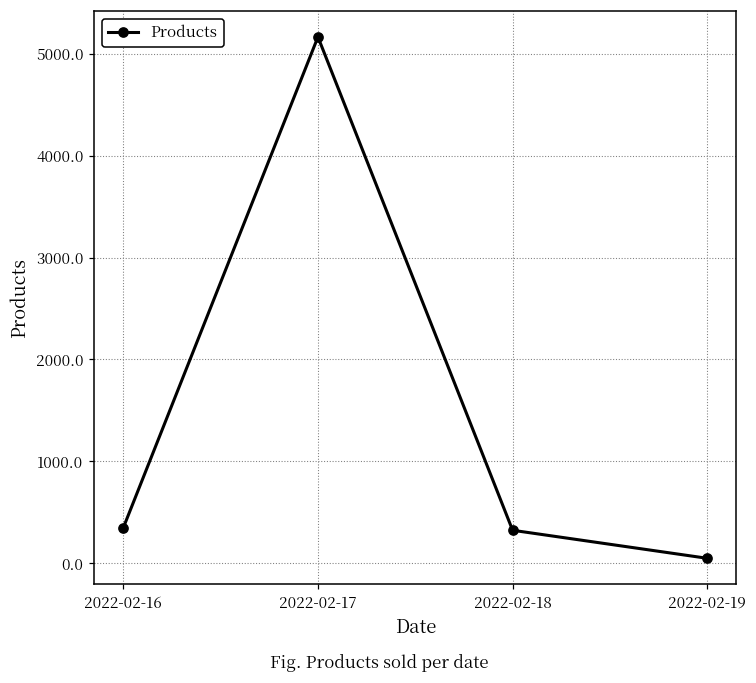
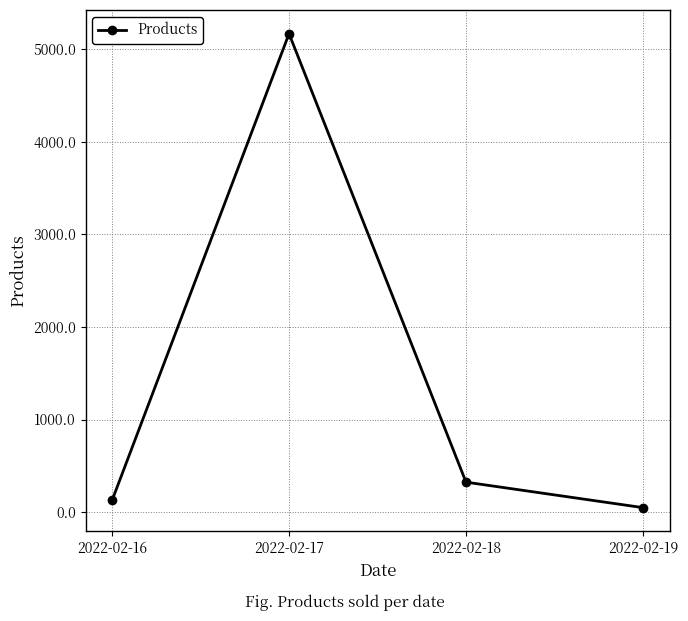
2022-02-16: 300 -> 100
